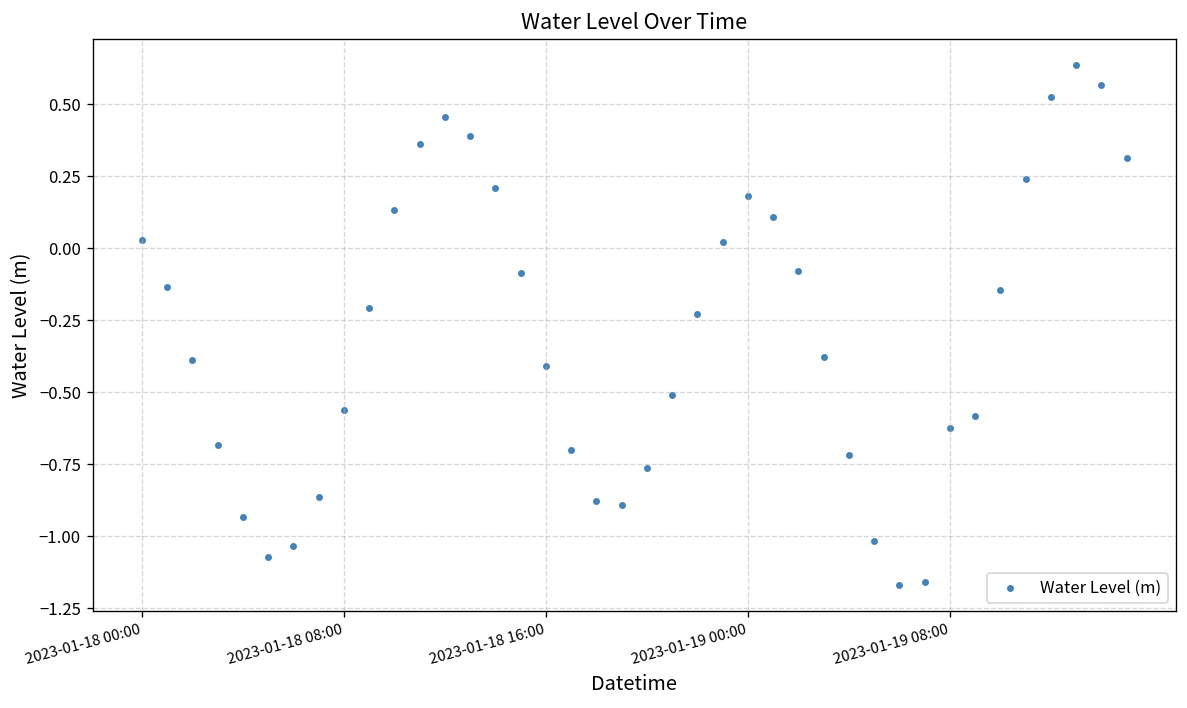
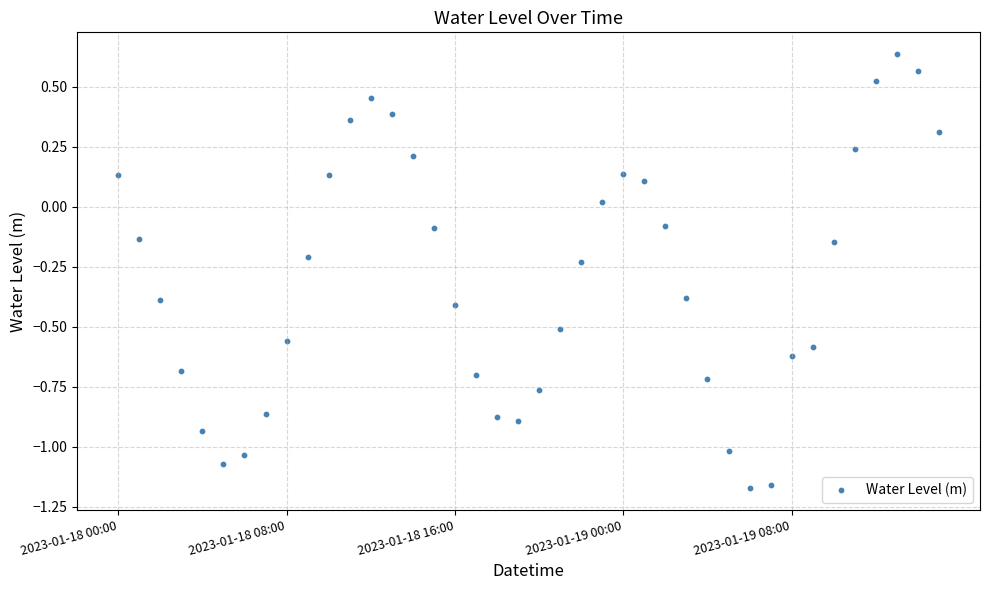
2023-01-18 00:00: 0.03 -> 0.13
2023-01-19 00:00: 0.18 -> 0.14
